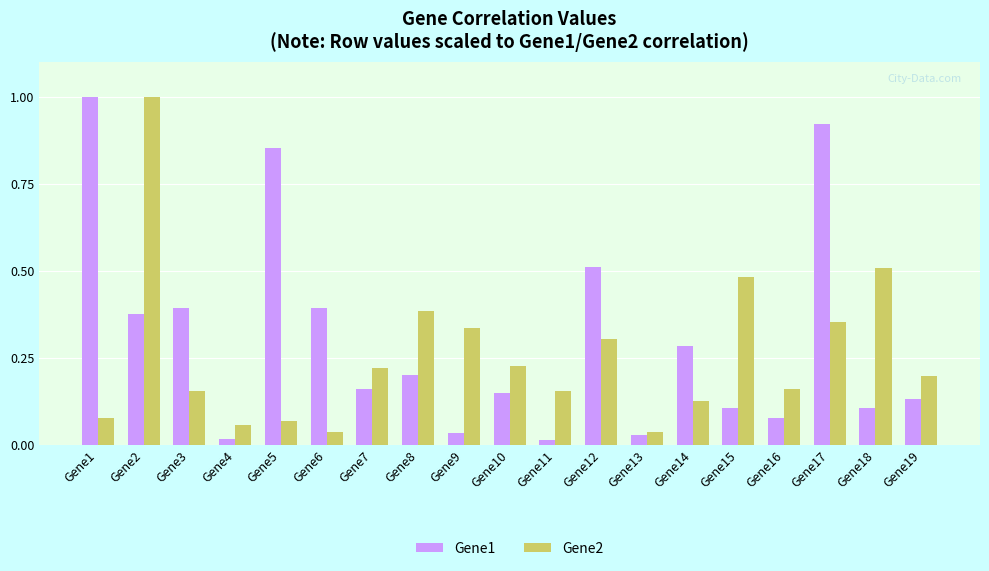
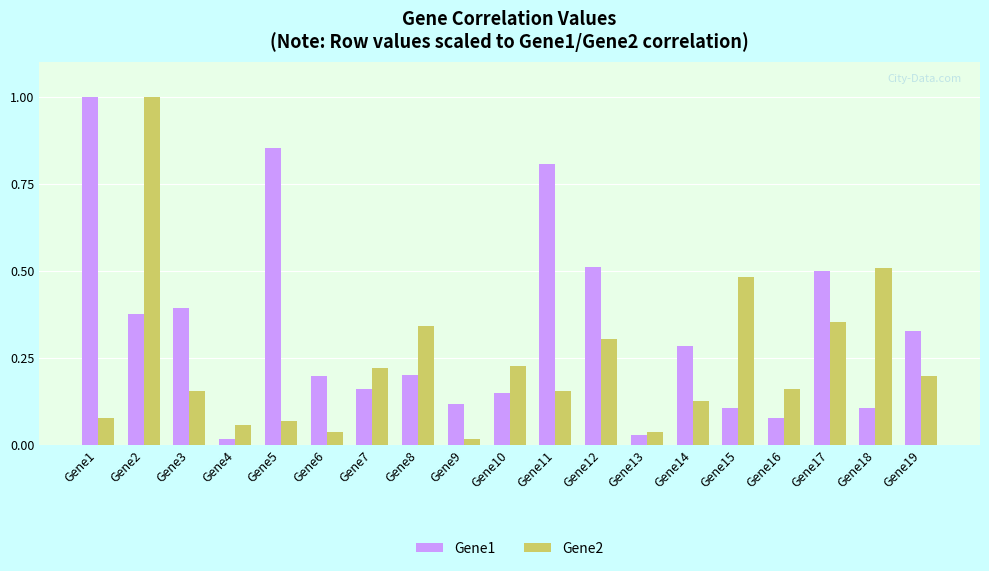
Gene1, Gene6: 0.39 -> 0.20
Gene2, Gene8: 0.38 -> 0.34
Gene1, Gene9: 0.03 -> 0.12
Gene2, Gene9: 0.33 -> 0.02
Gene1, Gene11: 0.01 -> 0.81
Gene1, Gene17: 0.92 -> 0.50
Gene1, Gene19: 0.13 -> 0.33
